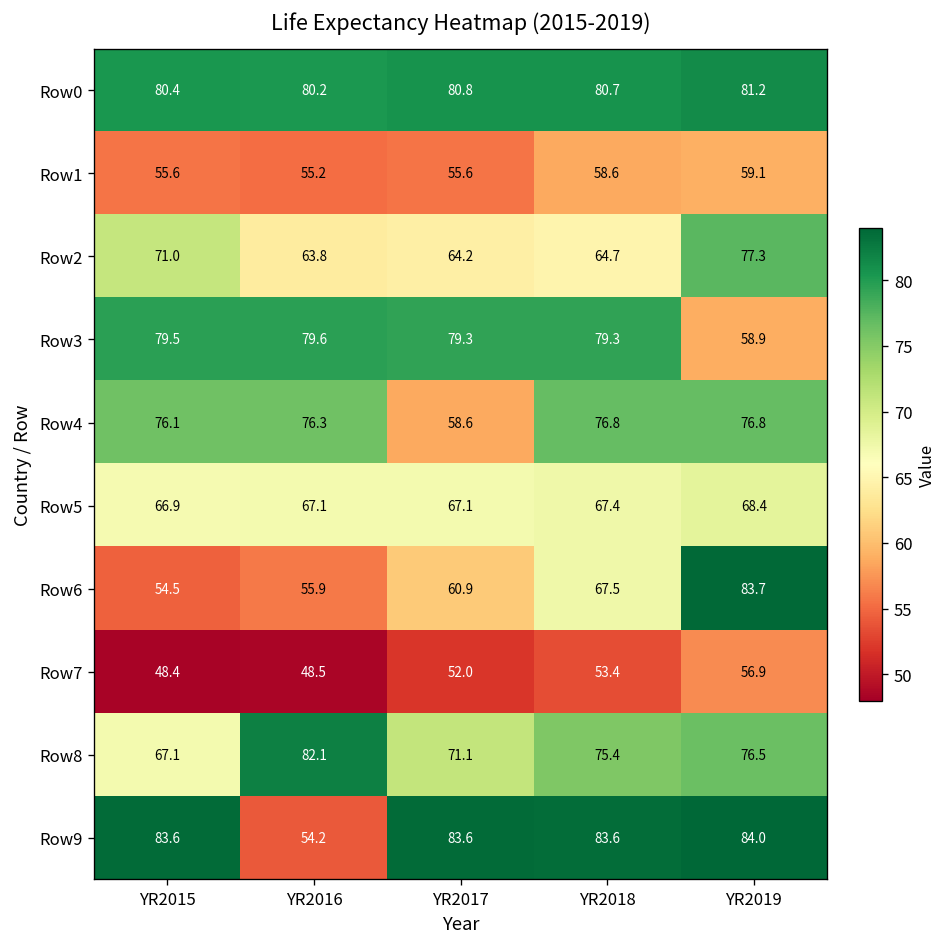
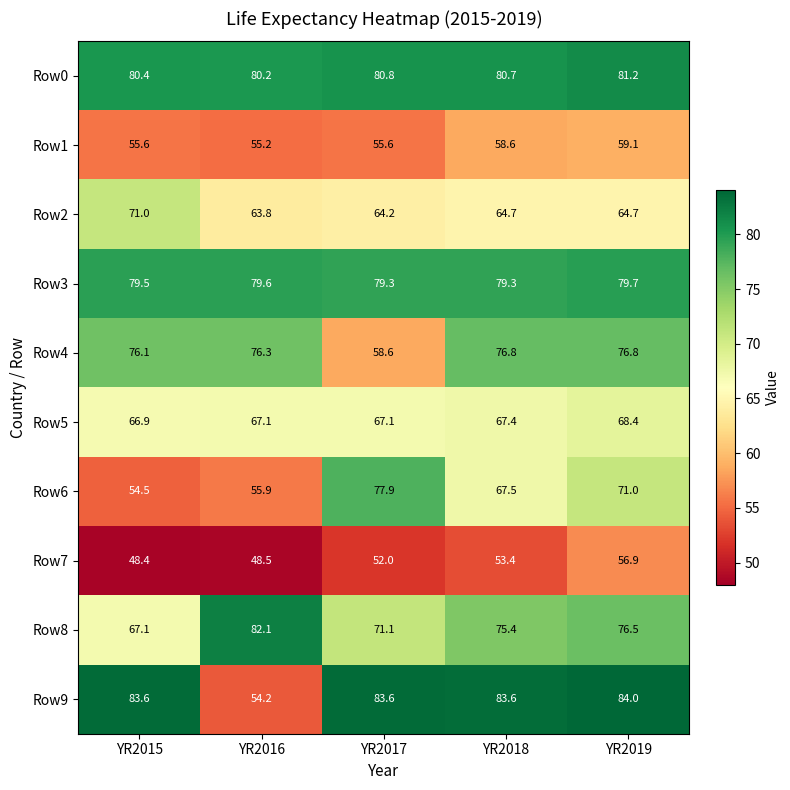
Row2, YR2019: 77.3 -> 64.7
Row3, YR2019: 58.9 -> 79.7
Row6, YR2017: 60.9 -> 77.9
Row6, YR2019: 83.7 -> 71.0
